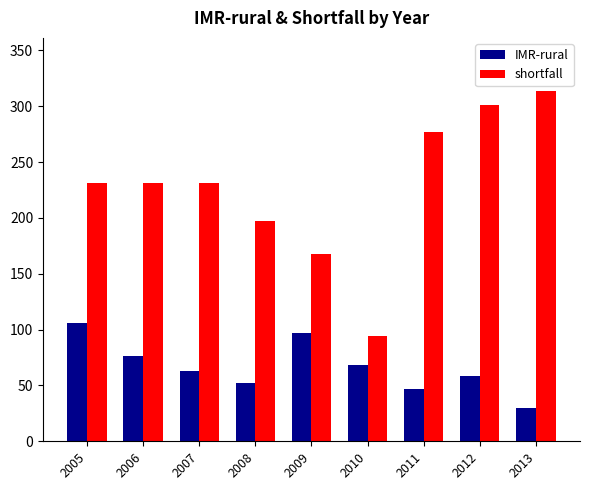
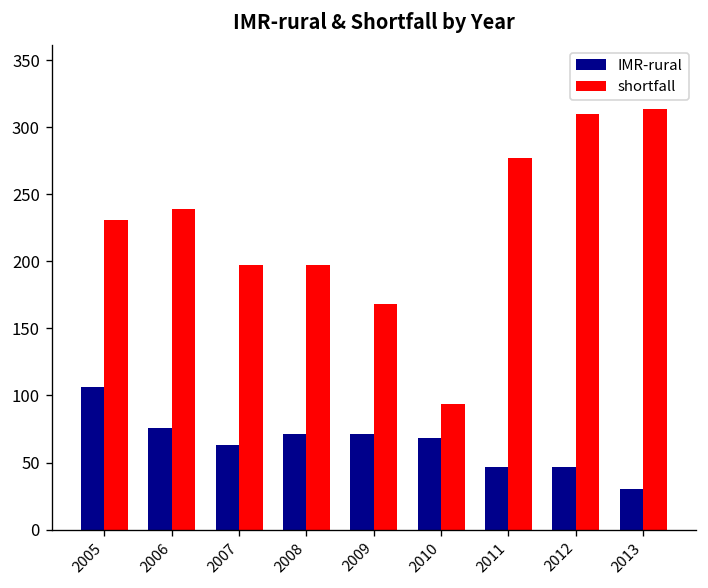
shortfall, 2006: 231 -> 239
shortfall, 2007: 231 -> 197
IMR-rural, 2008: 52 -> 71
IMR-rural, 2009: 97 -> 71
IMR-rural, 2012: 58 -> 47
shortfall, 2012: 301 -> 310
